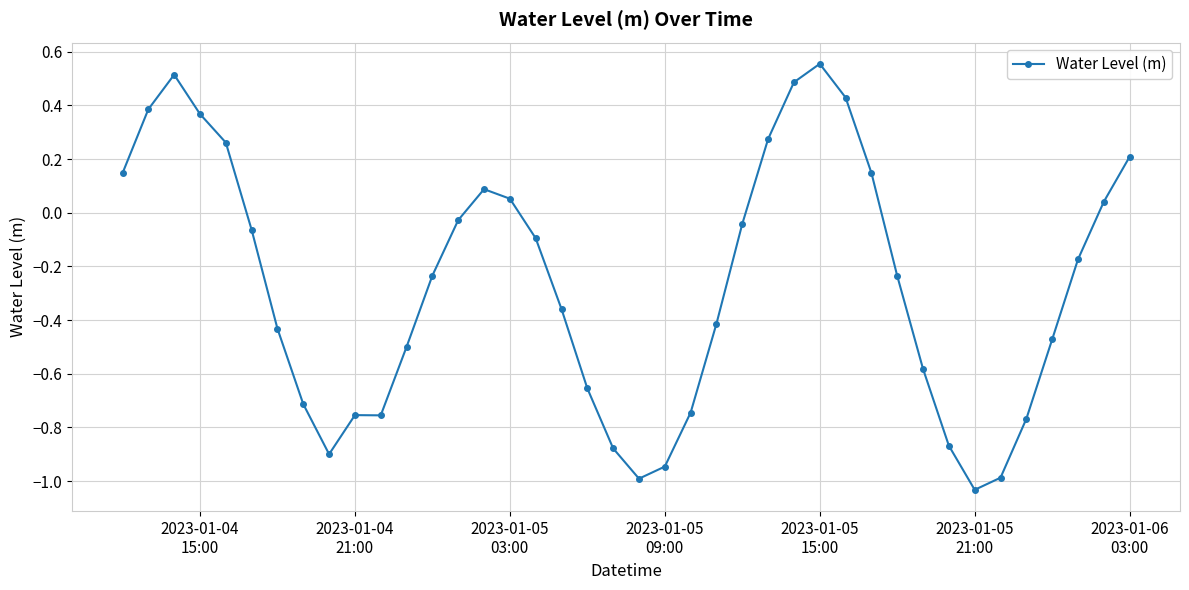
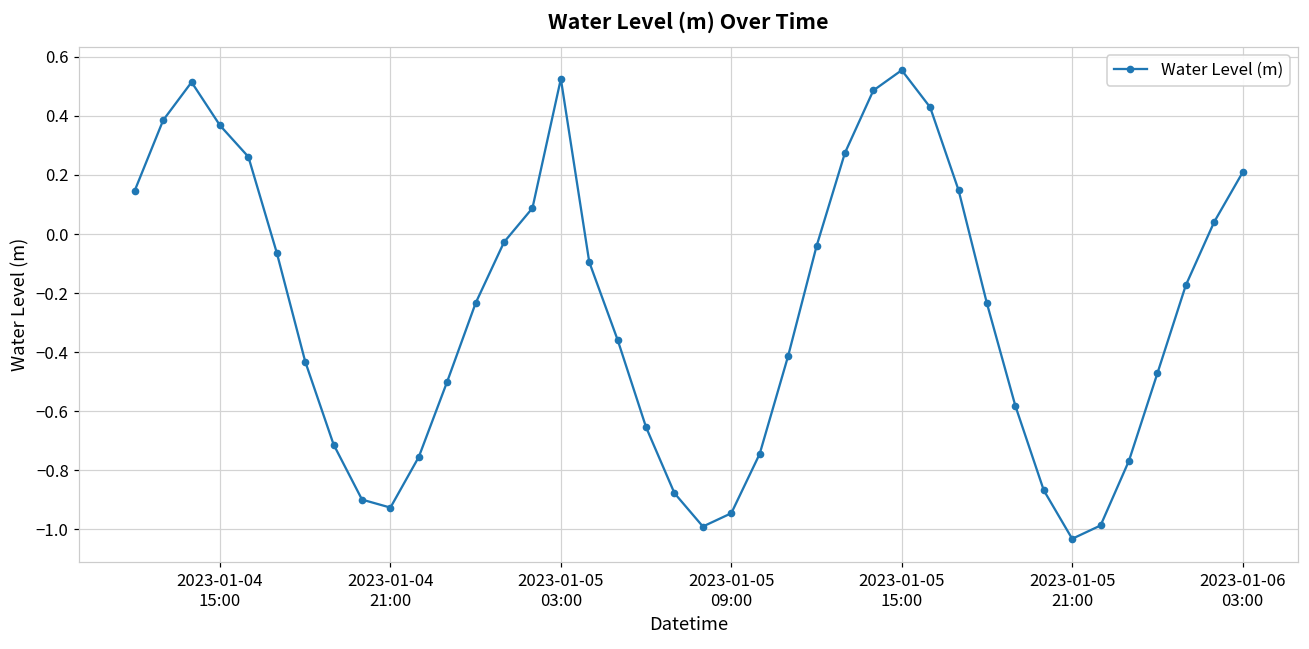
2023-01-04 21:00: -0.75 -> -0.93
2023-01-05 03:00: 0.05 -> 0.53
